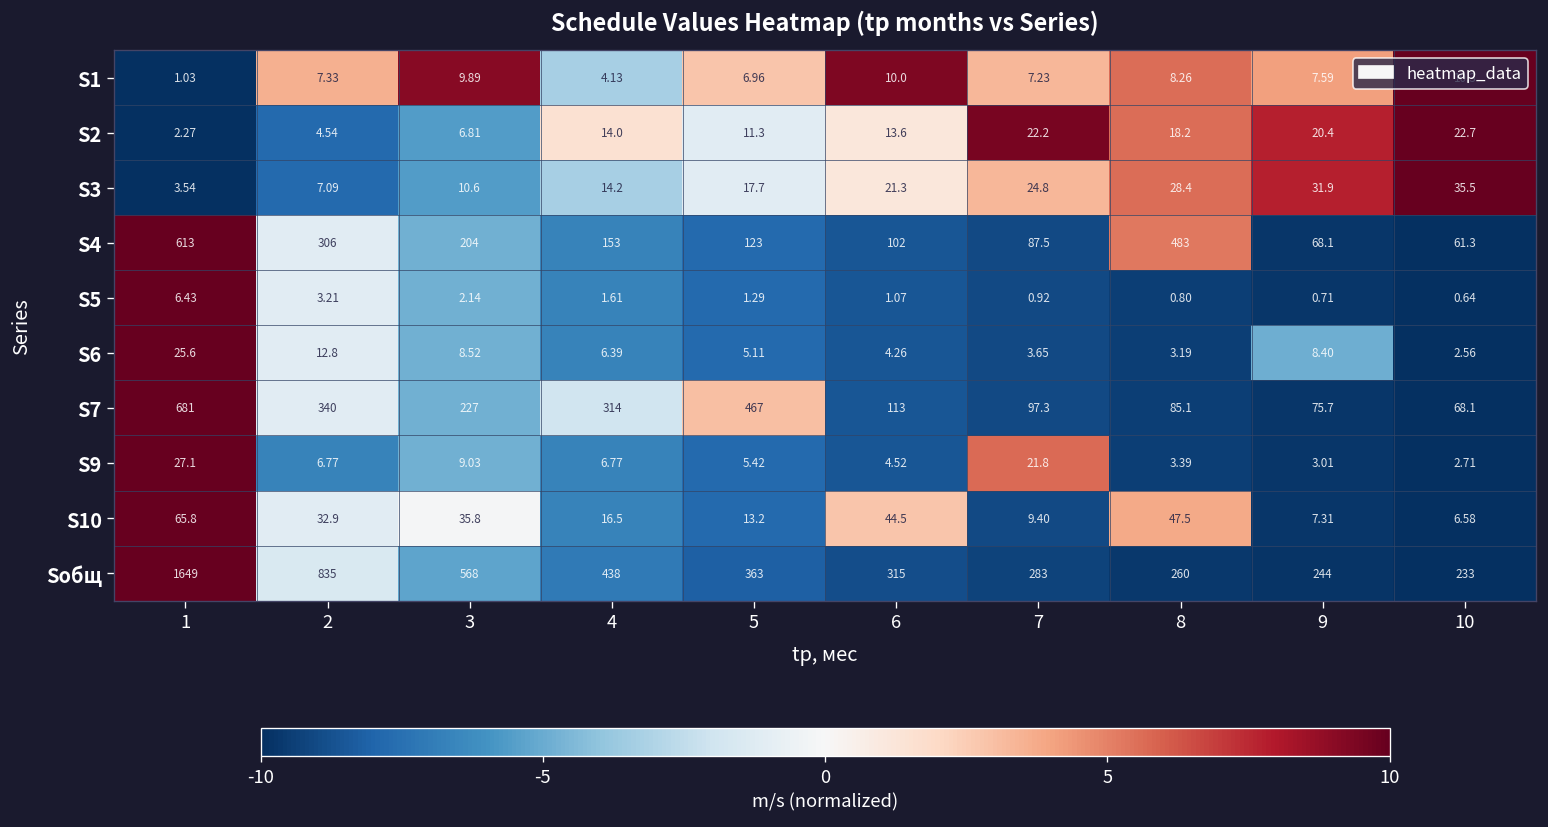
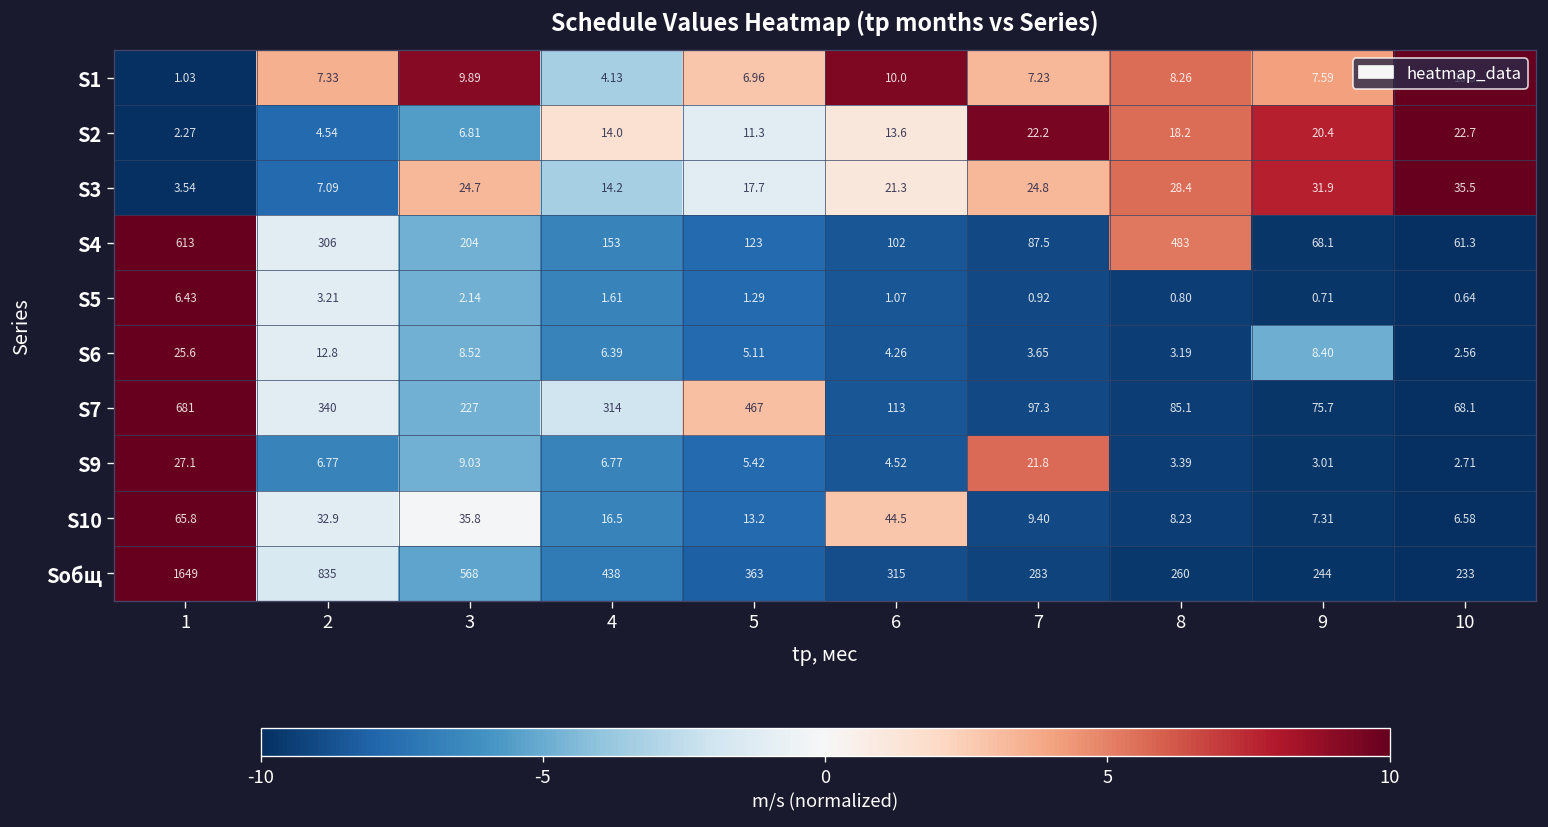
S3, 3: 10.6 -> 24.7
S10, 8: 47.5 -> 8.23
